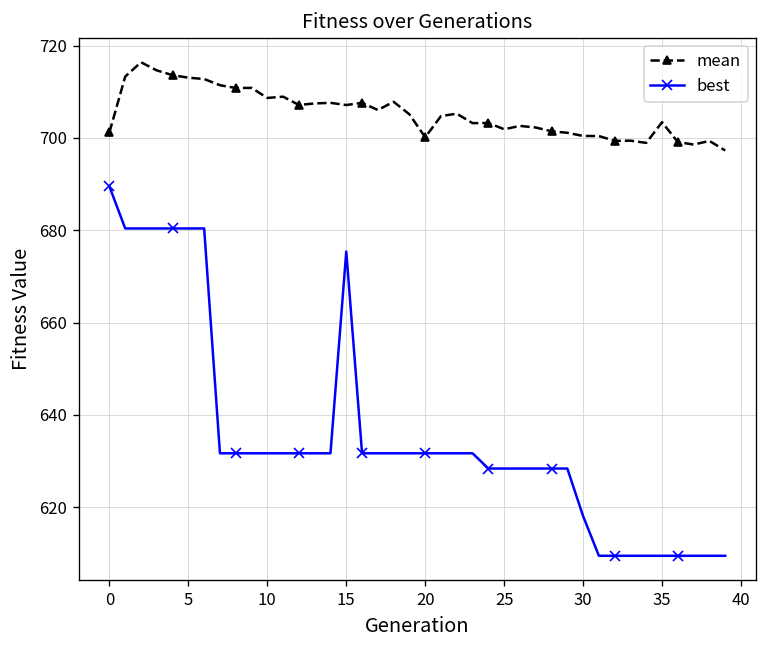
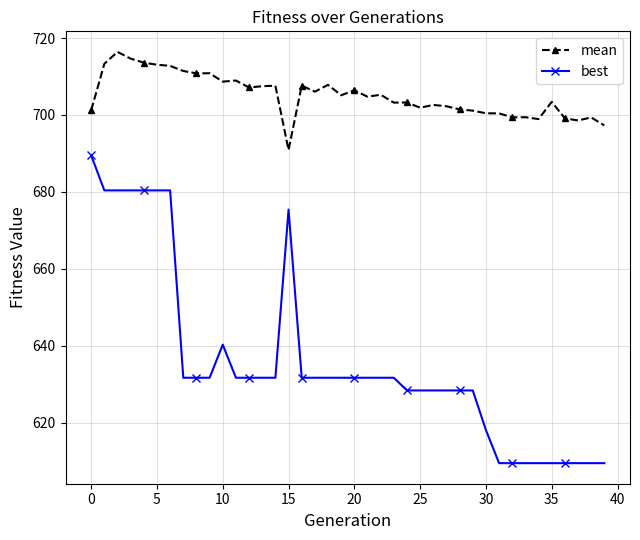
best, 10: 632 -> 640
mean, 15: 707 -> 691
mean, 20: 700 -> 706
